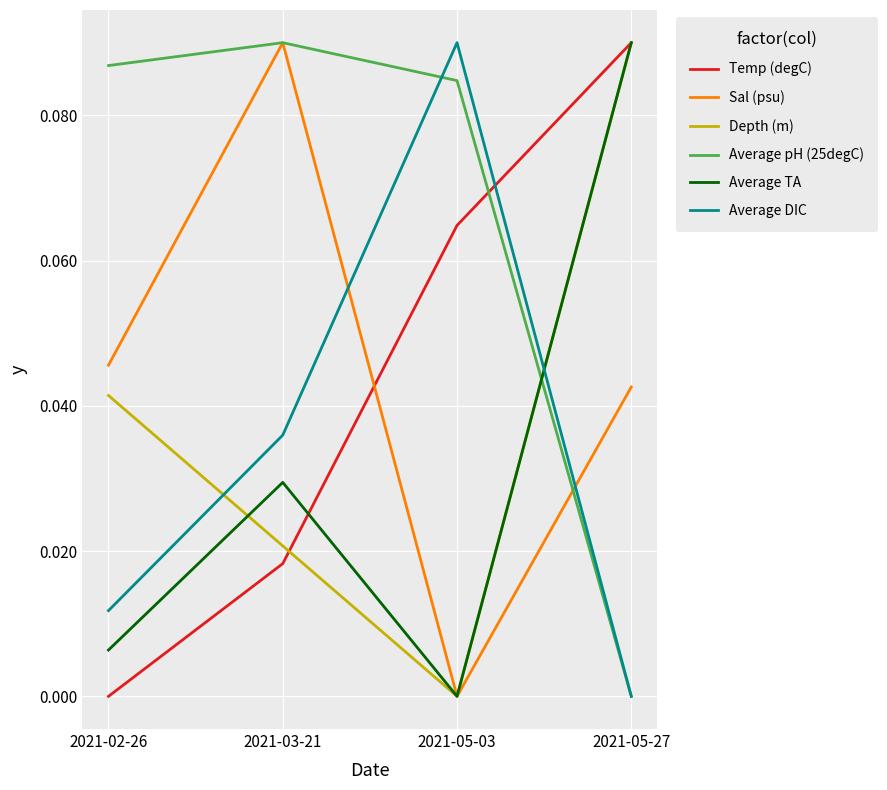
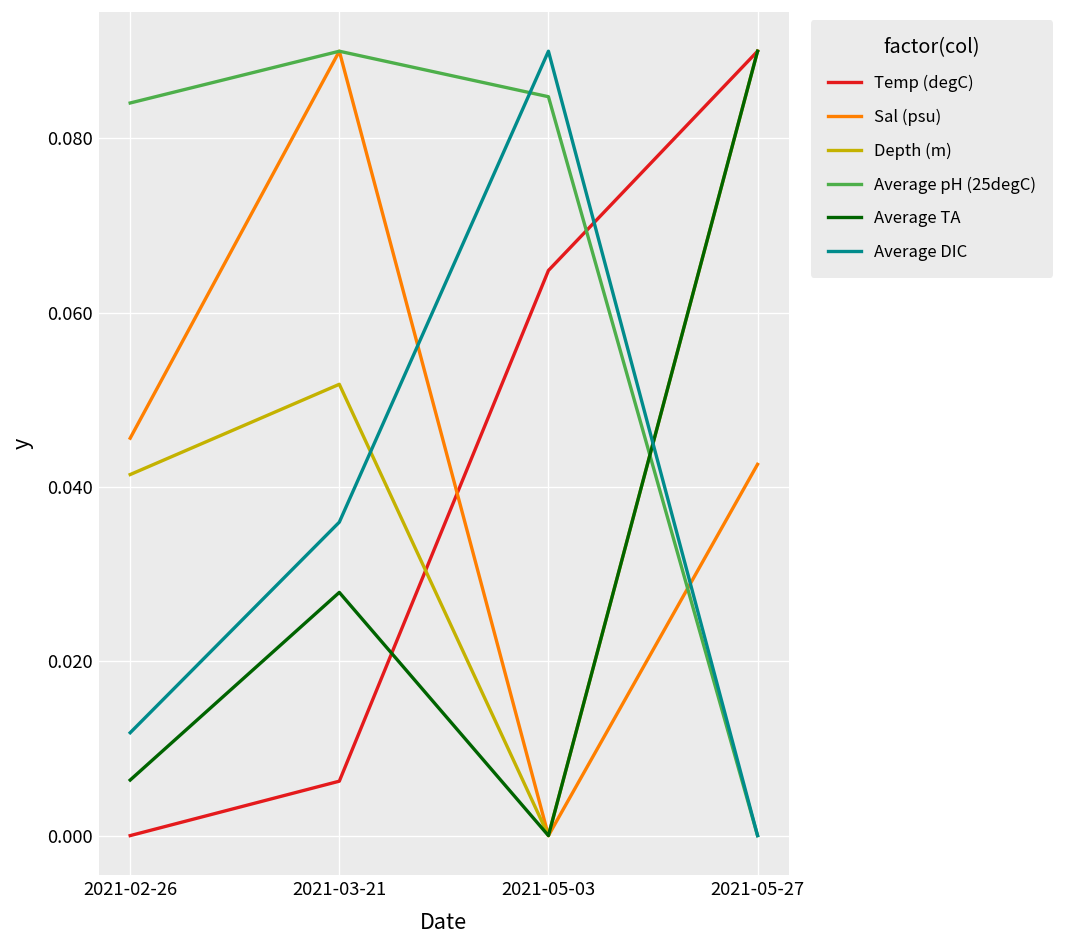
Average pH (25degC), 2021-02-26: 0.087 -> 0.084
Temp (degC), 2021-03-21: 0.018 -> 0.006
Depth (m), 2021-03-21: 0.021 -> 0.052
Average TA, 2021-03-21: 0.029 -> 0.028
